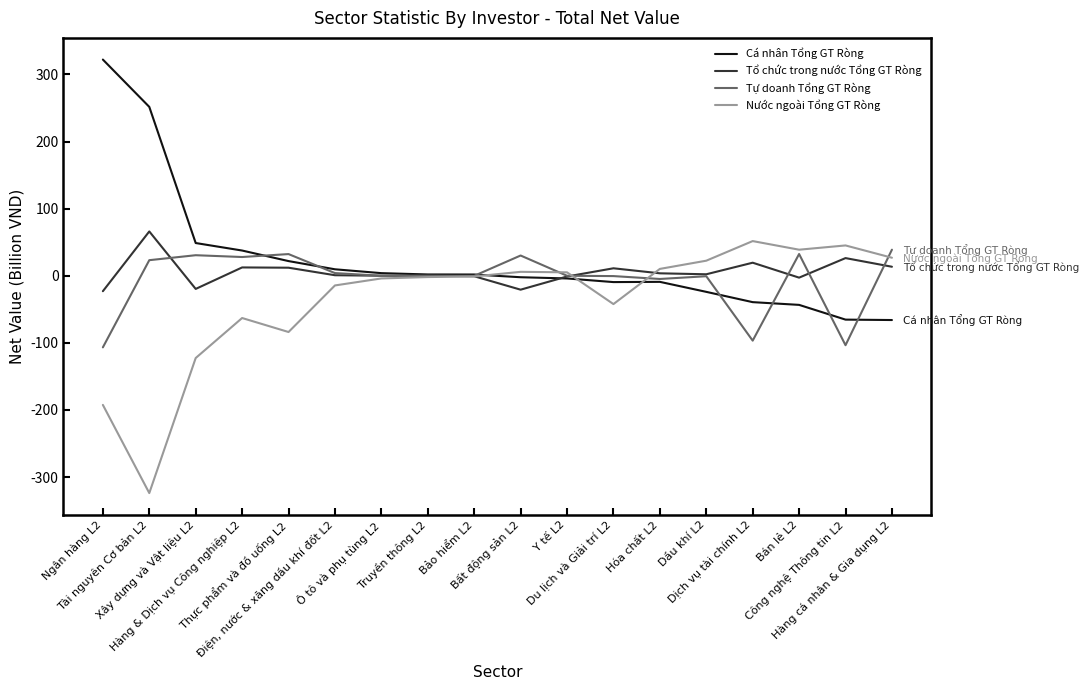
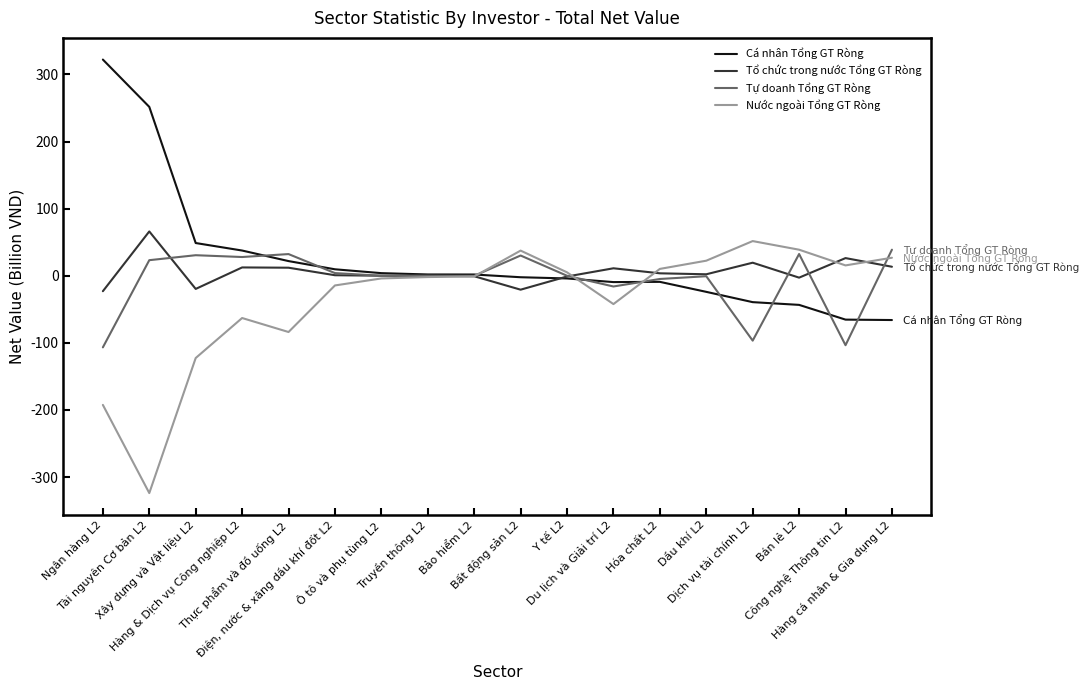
Nước ngoài Tổng GT Ròng, Bất động sản L2: 10 -> 40
Tự doanh Tổng GT Ròng, Du lịch và Giải trí L2: 0 -> -20
Nước ngoài Tổng GT Ròng, Công nghệ Thông tin L2: 50 -> 20
